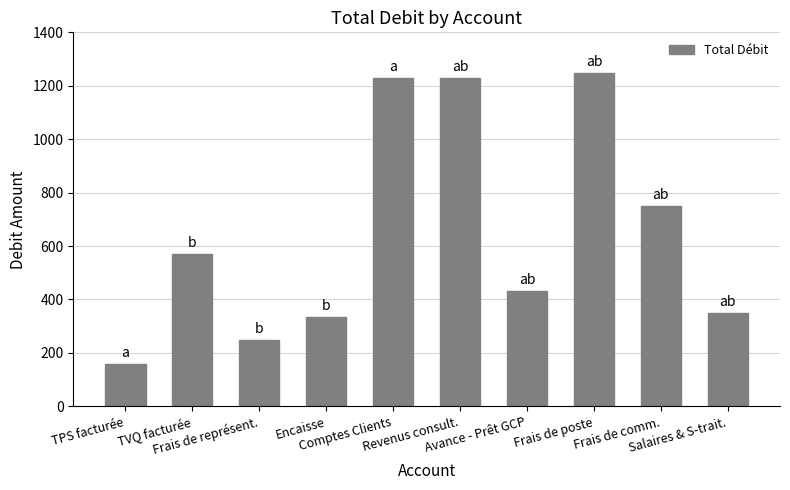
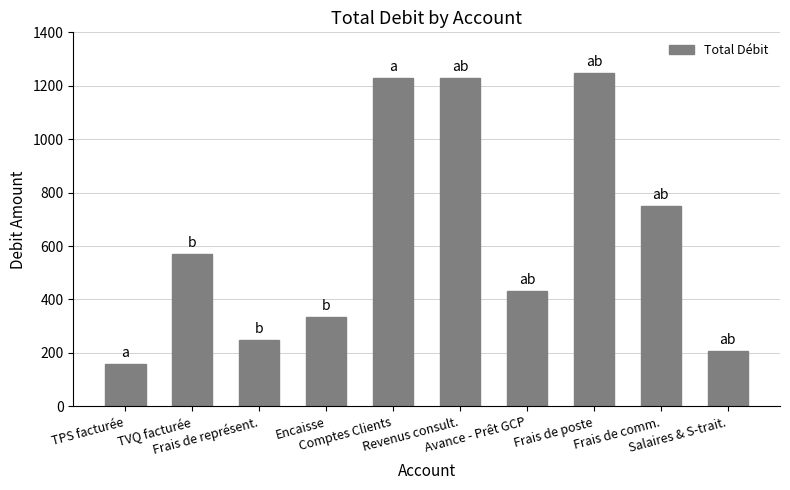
Salaires & S-trait.: 350 -> 210
